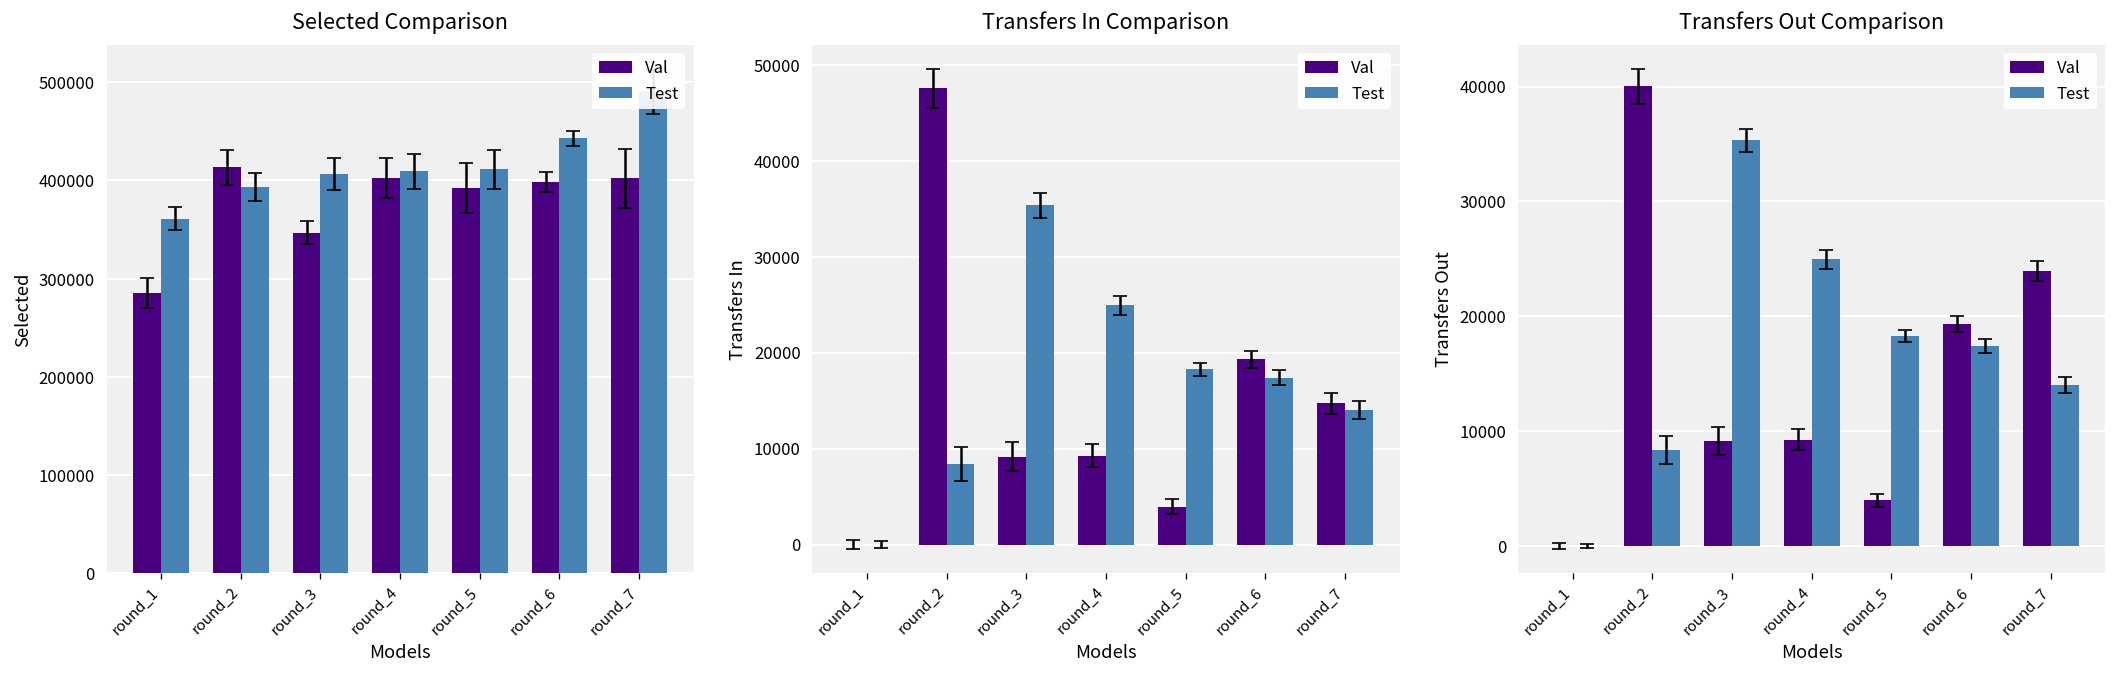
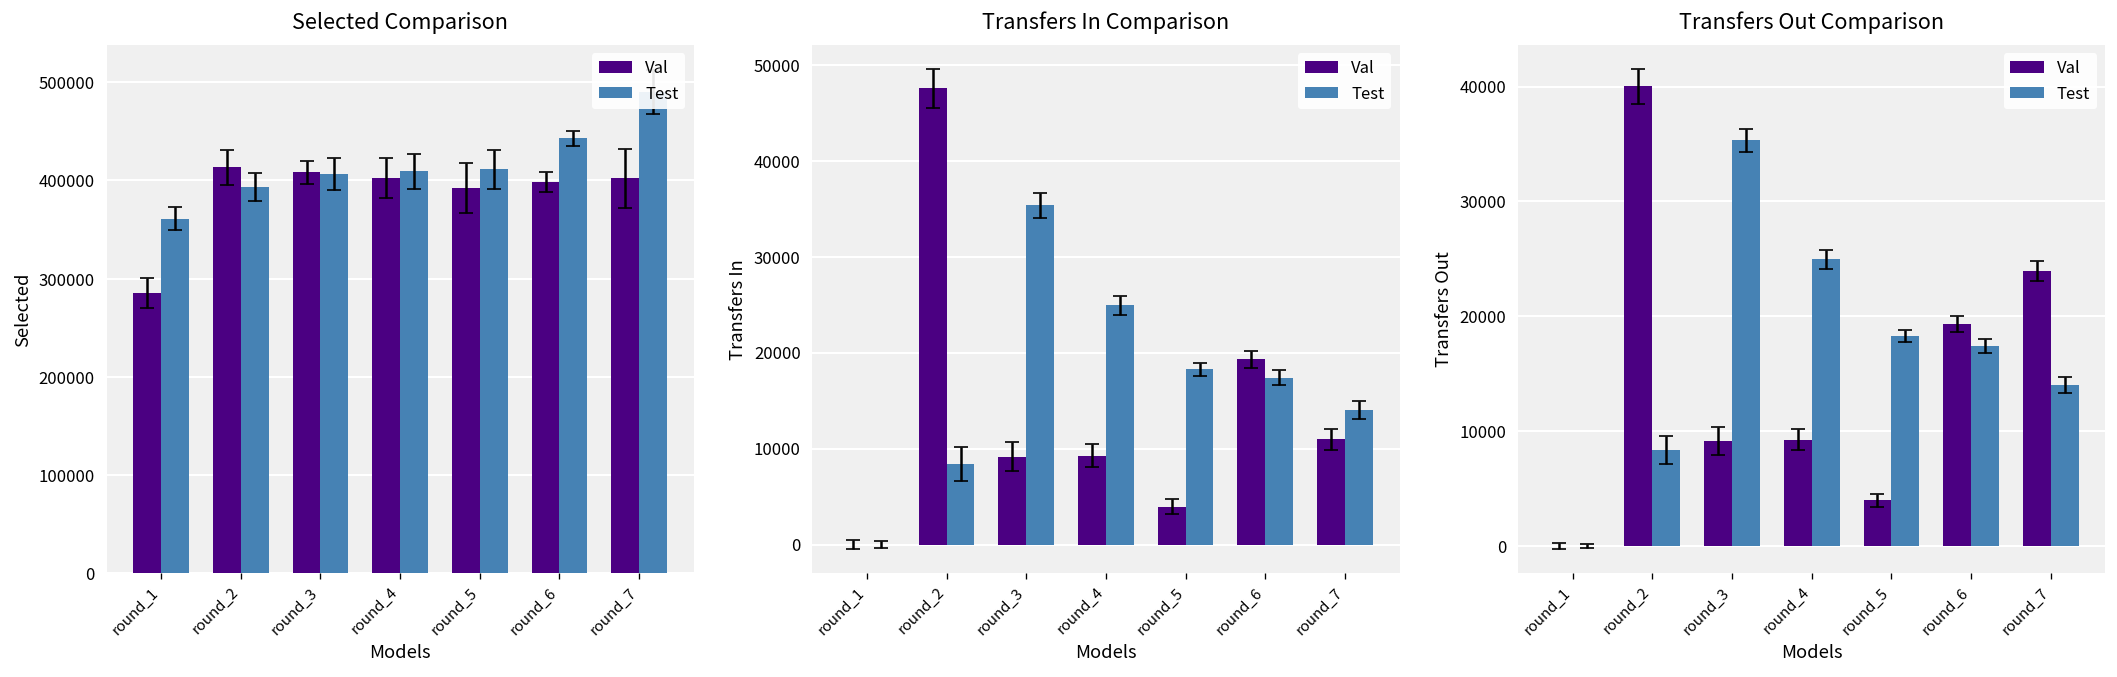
Selected Comparison, Val, round_3: 350000 -> 410000
Transfers In Comparison, Val, round_7: 15000 -> 11000
